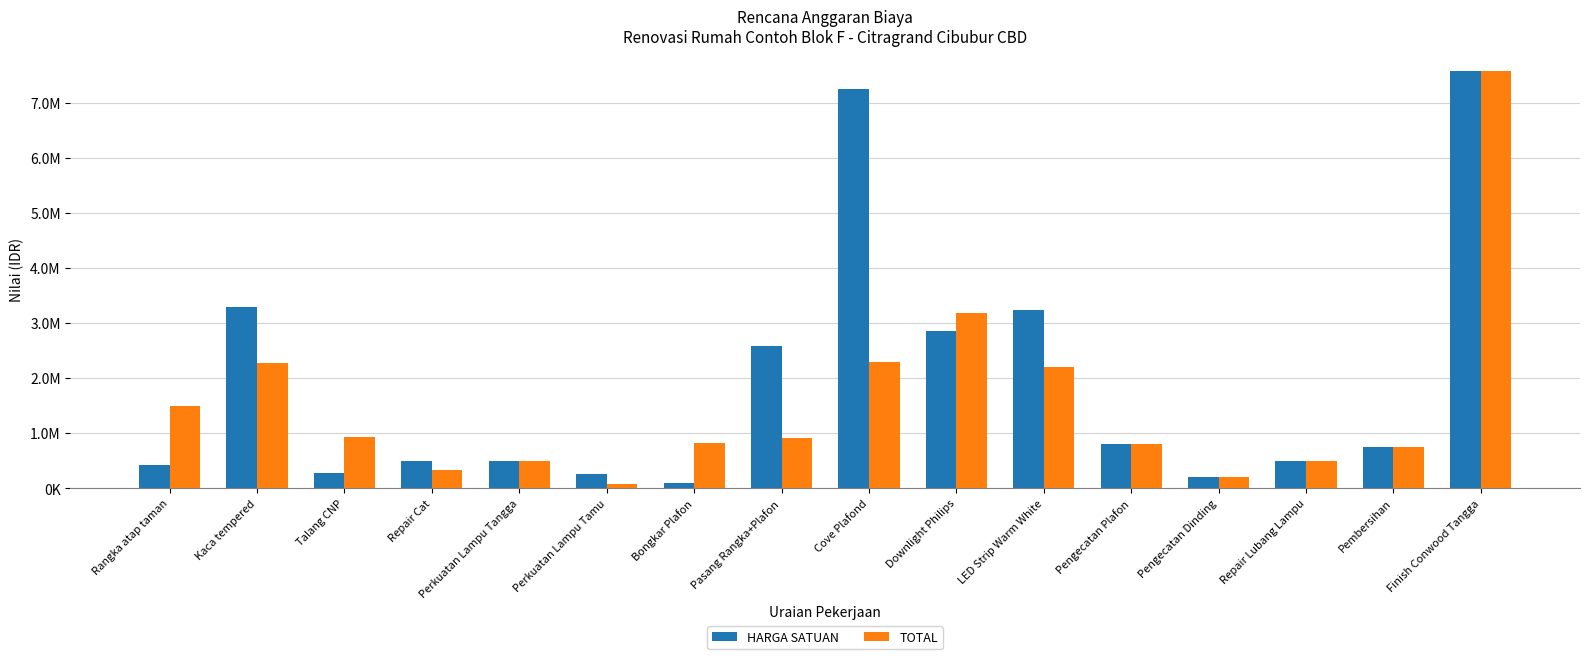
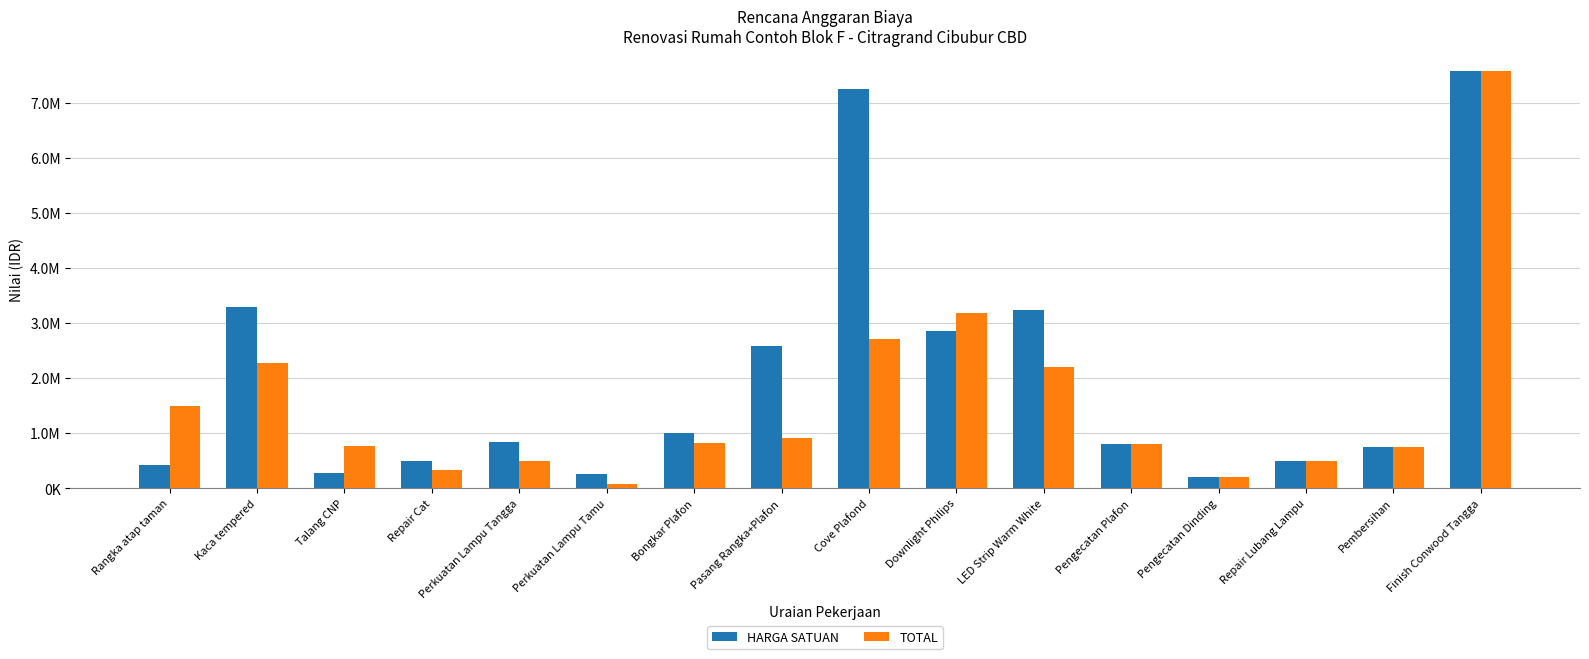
TOTAL, Talang CNP: 900000 -> 800000
HARGA SATUAN, Perkuatan Lampu Tangga: 500000 -> 800000
HARGA SATUAN, Bongkar Plafon: 100000 -> 1000000
TOTAL, Cove Plafond: 2300000 -> 2700000
